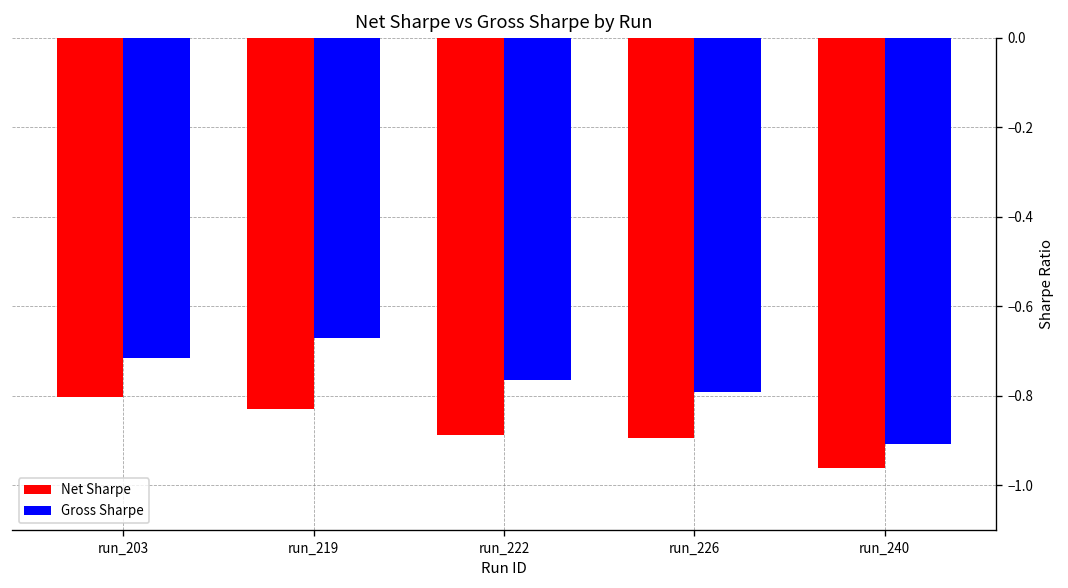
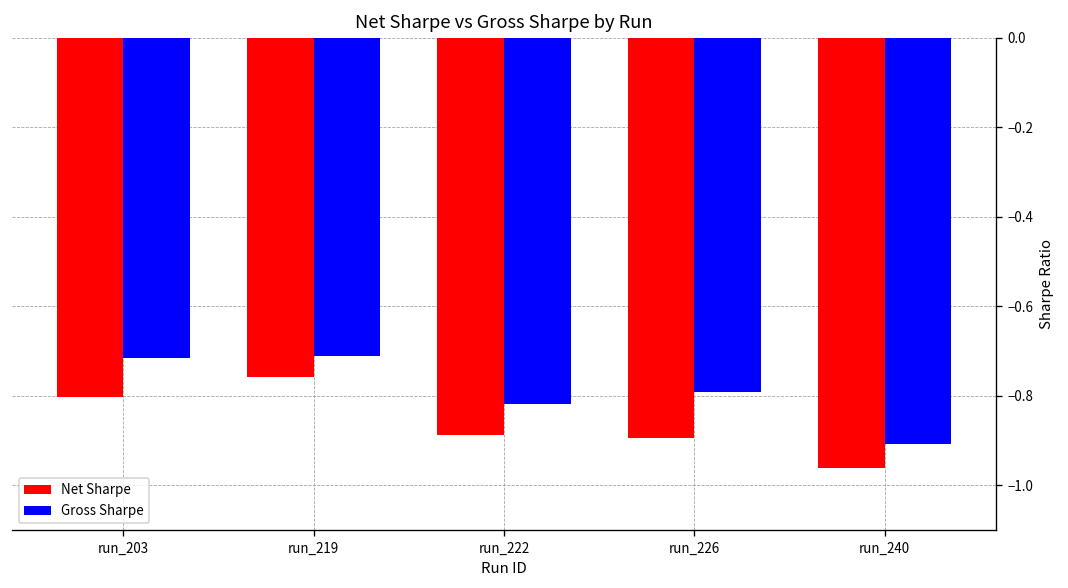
Net Sharpe, run_219: -0.83 -> -0.76
Gross Sharpe, run_219: -0.67 -> -0.71
Gross Sharpe, run_222: -0.76 -> -0.82
